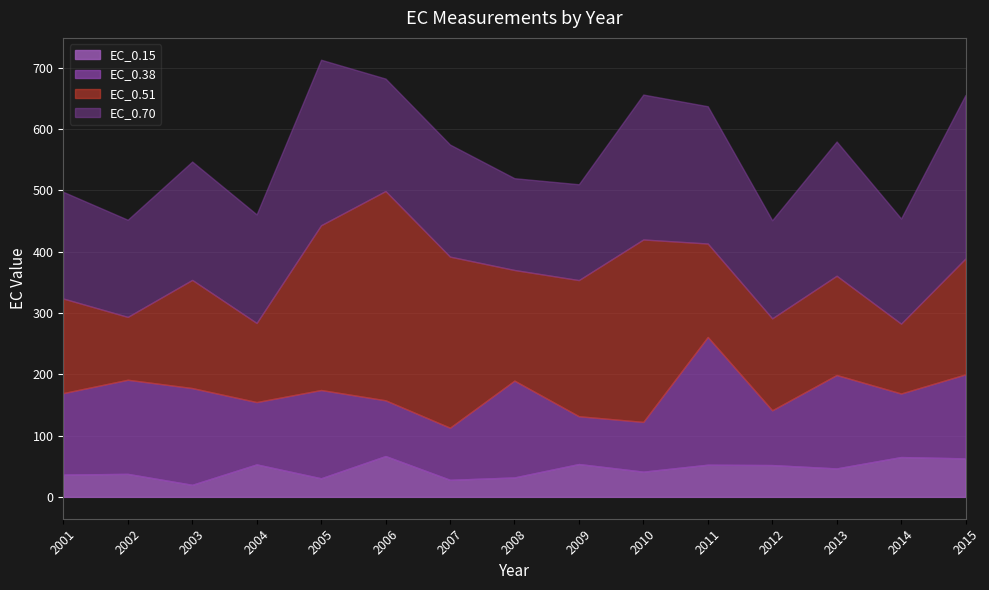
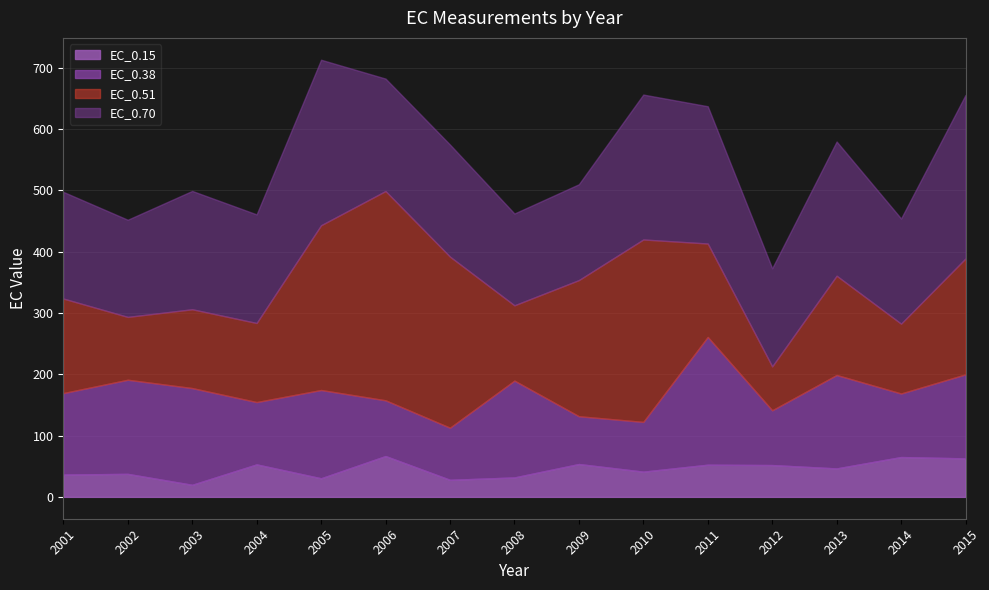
EC_0.51, 2003: 180 -> 130
EC_0.51, 2008: 180 -> 120
EC_0.51, 2012: 150 -> 70
